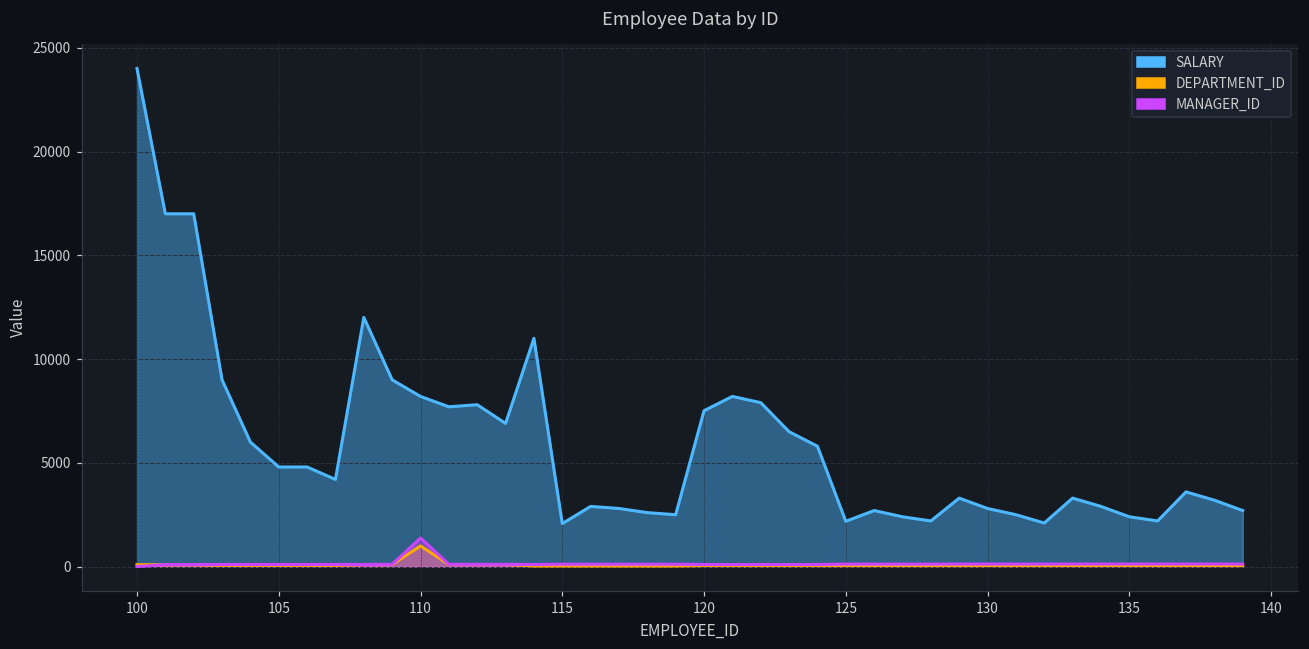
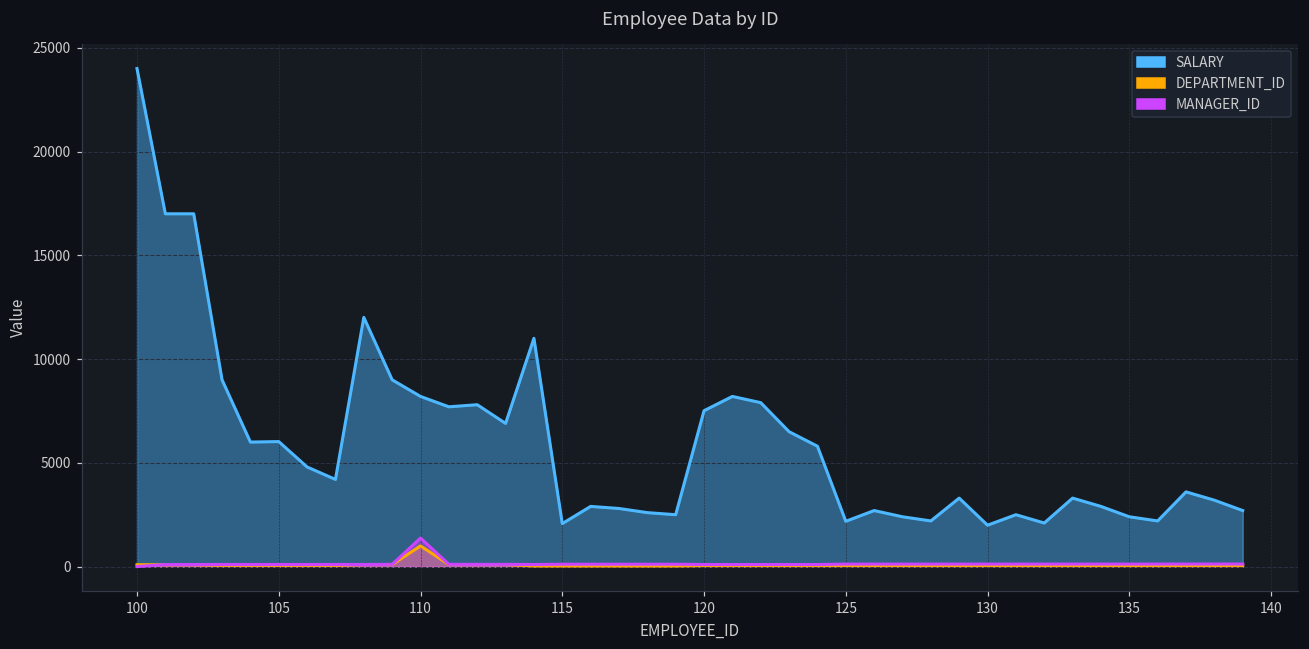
SALARY, 105: 4800 -> 6000
SALARY, 130: 2800 -> 2000
